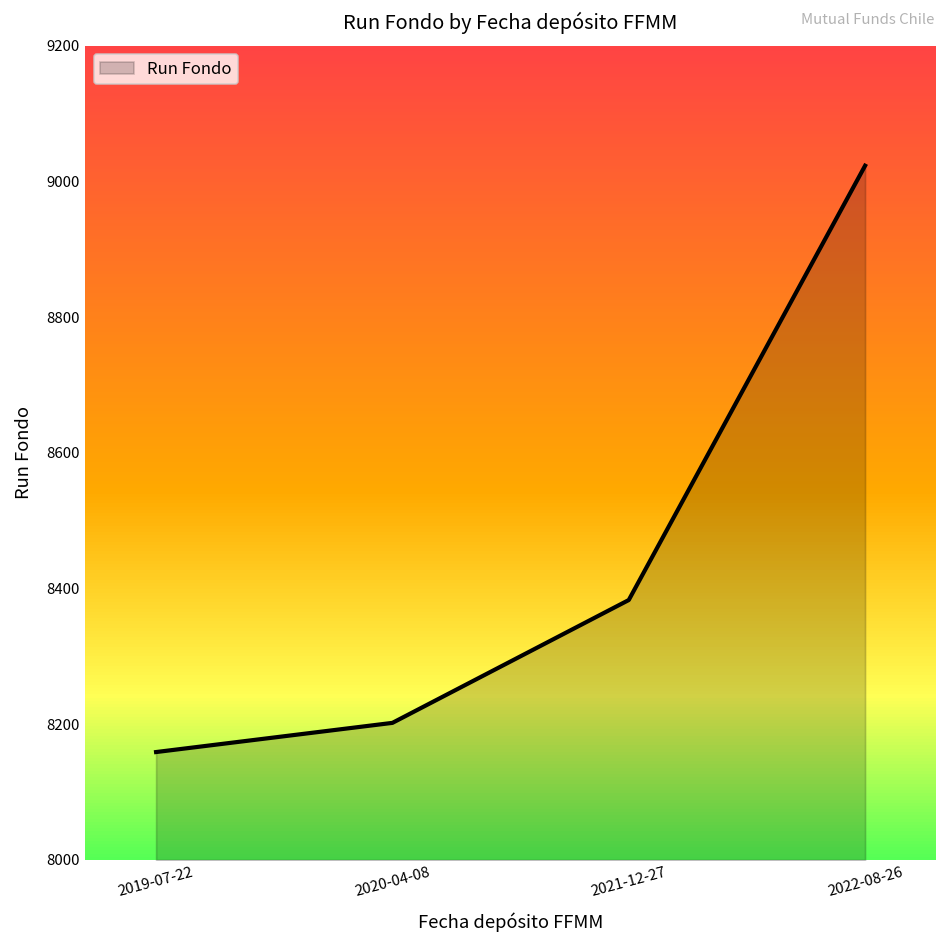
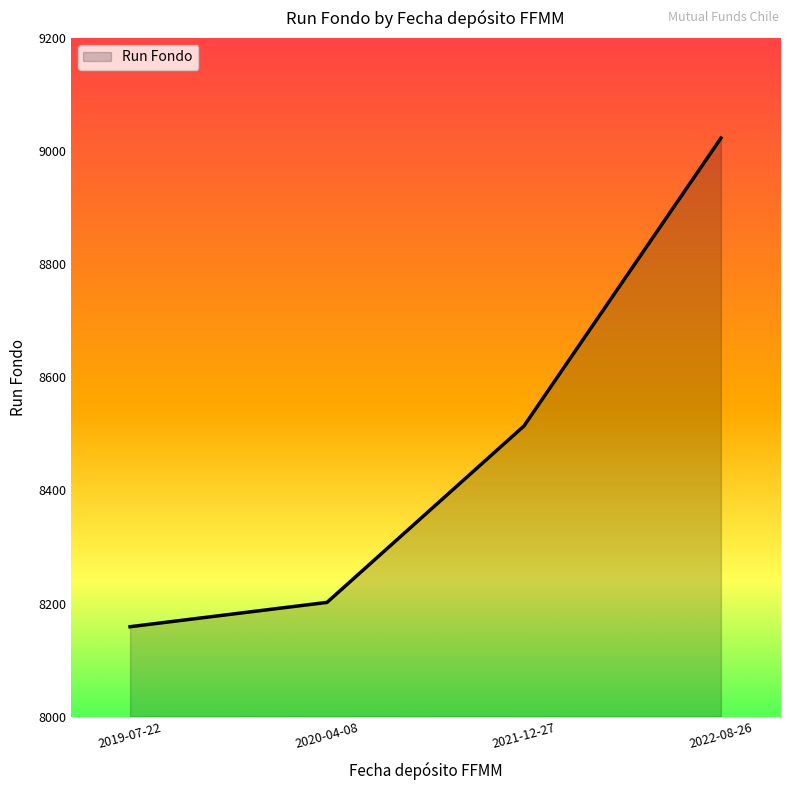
2021-12-27: 8380 -> 8510
